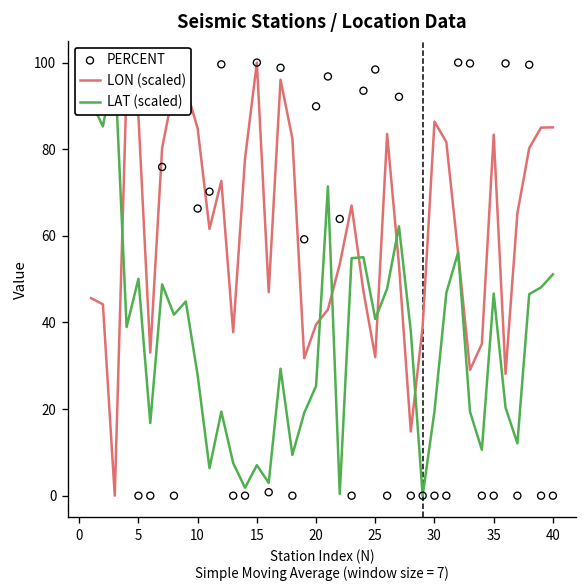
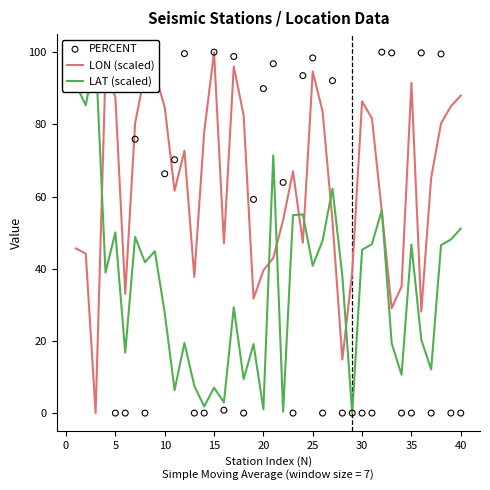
LAT (scaled), 20: 25 -> 1
LON (scaled), 25: 32 -> 95
LAT (scaled), 30: 20 -> 45
LON (scaled), 35: 83 -> 91
LON (scaled), 40: 85 -> 88
